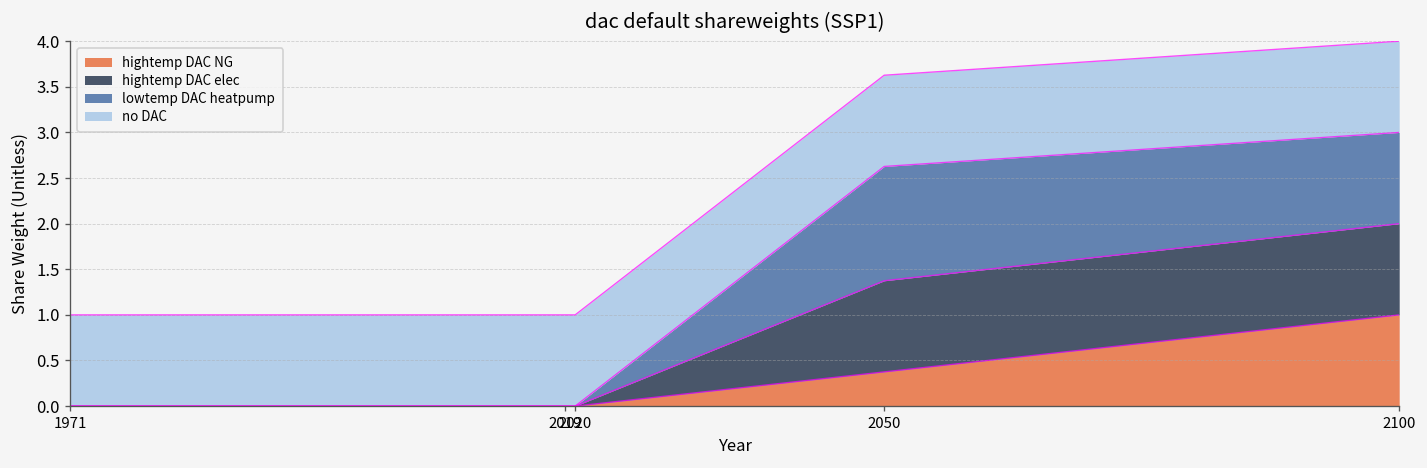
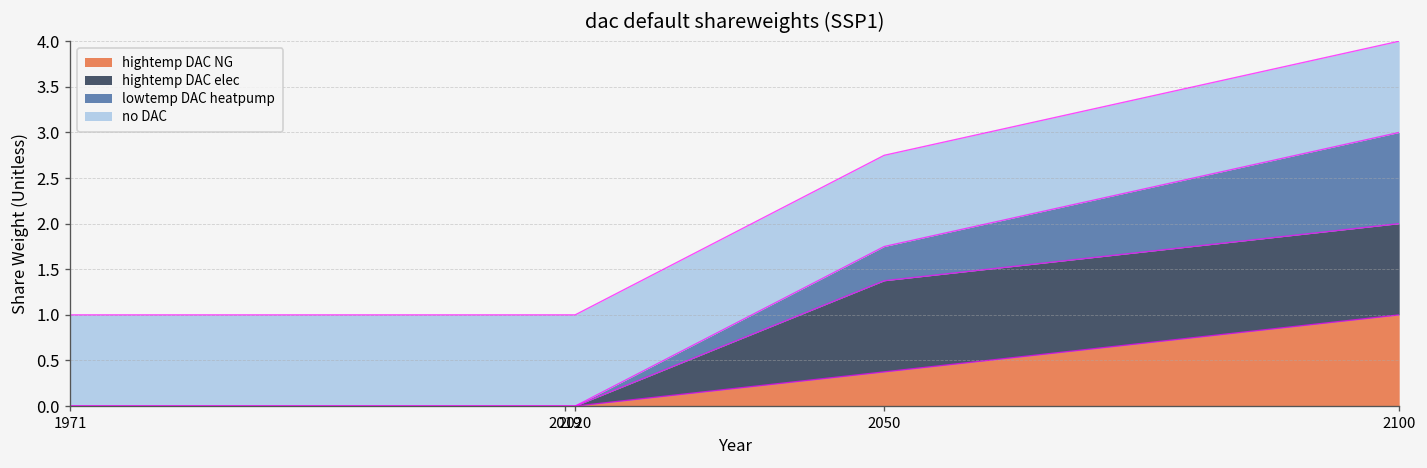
lowtemp DAC heatpump, 2050: 1.3 -> 0.4
